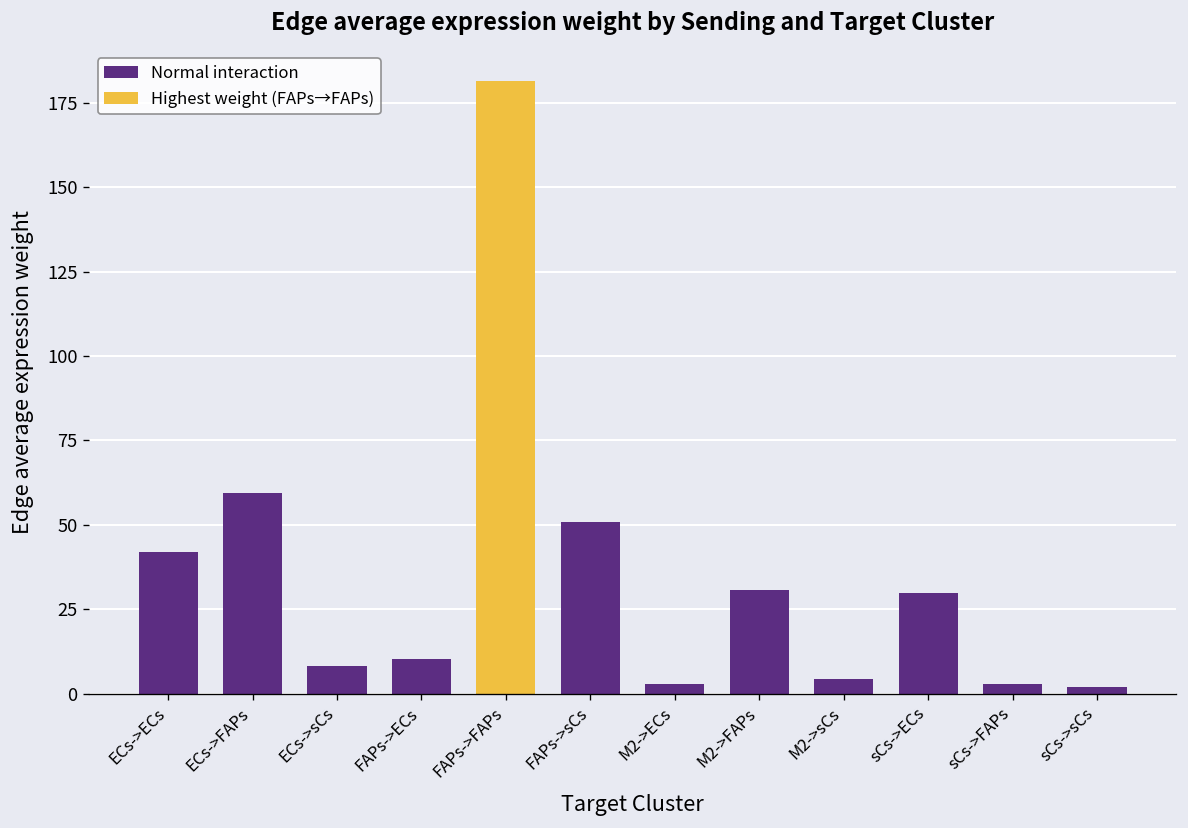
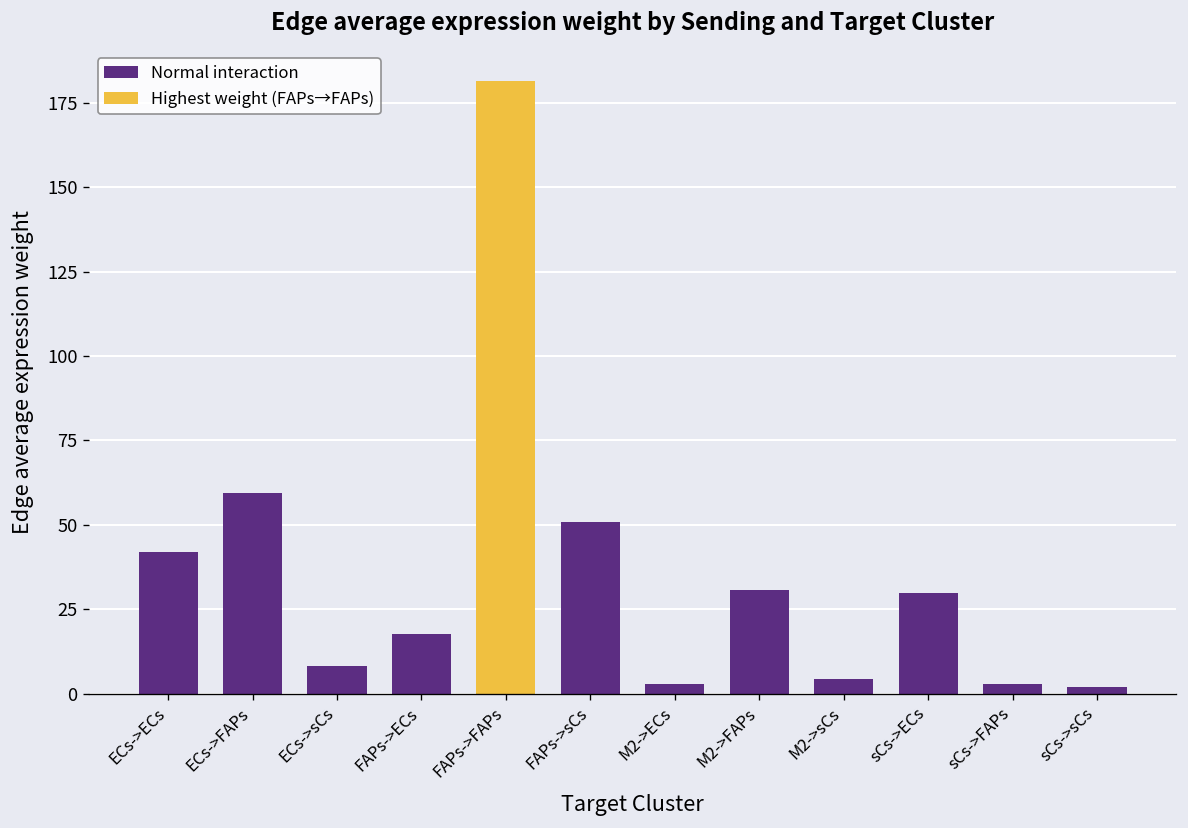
FAPs->ECs: 10 -> 18
